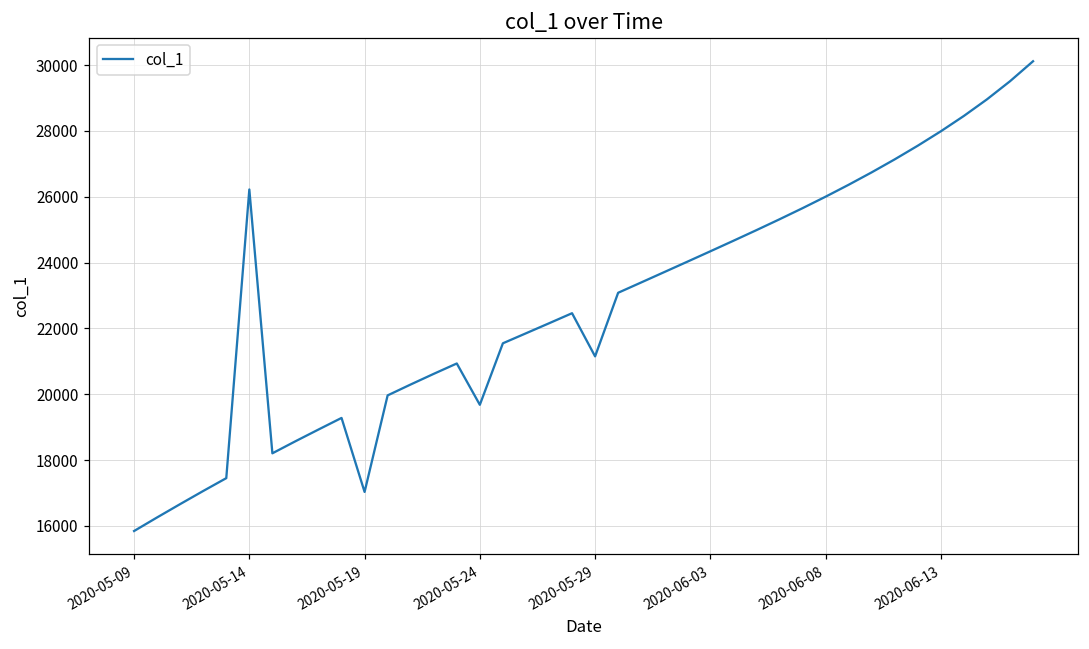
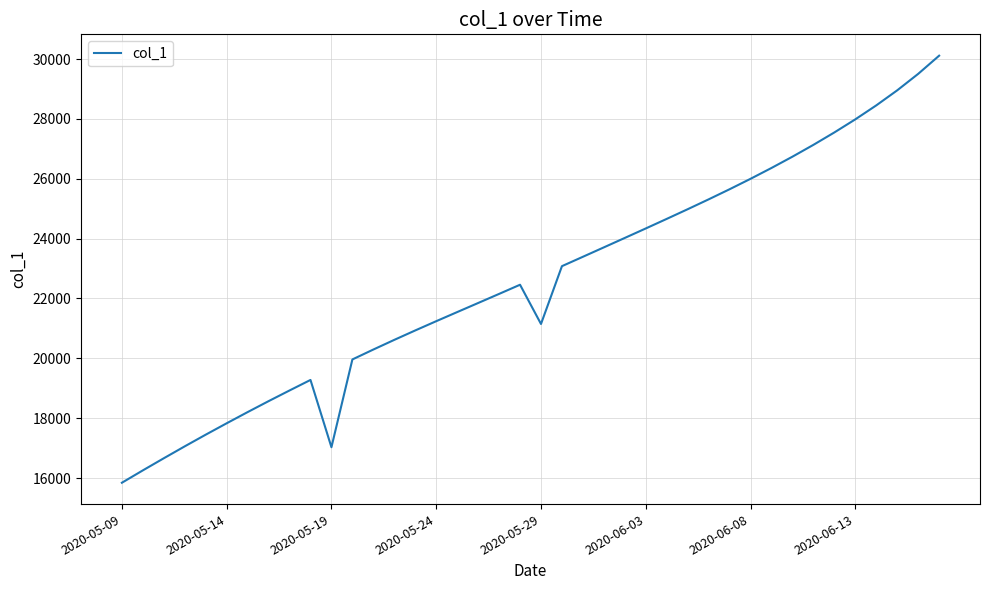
2020-05-14: 26200 -> 17800
2020-05-24: 19700 -> 21200
